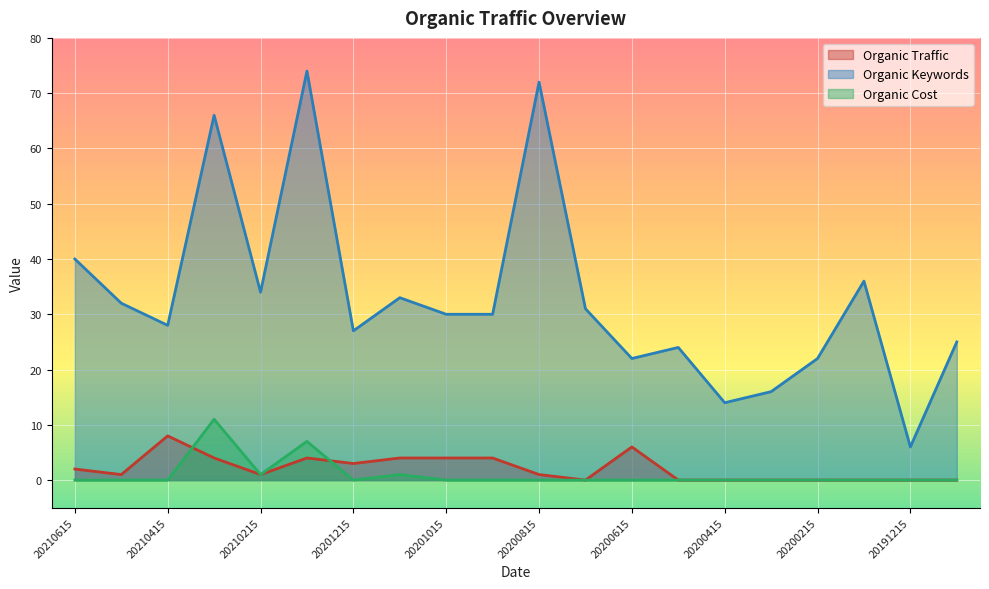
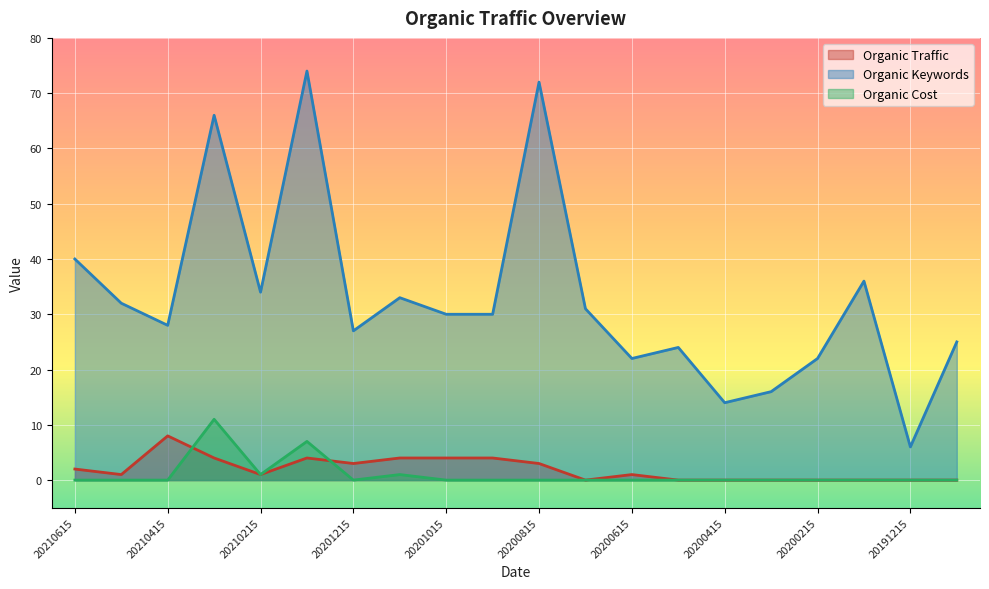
Organic Traffic, 20200815: 1 -> 3
Organic Traffic, 20200615: 6 -> 1
